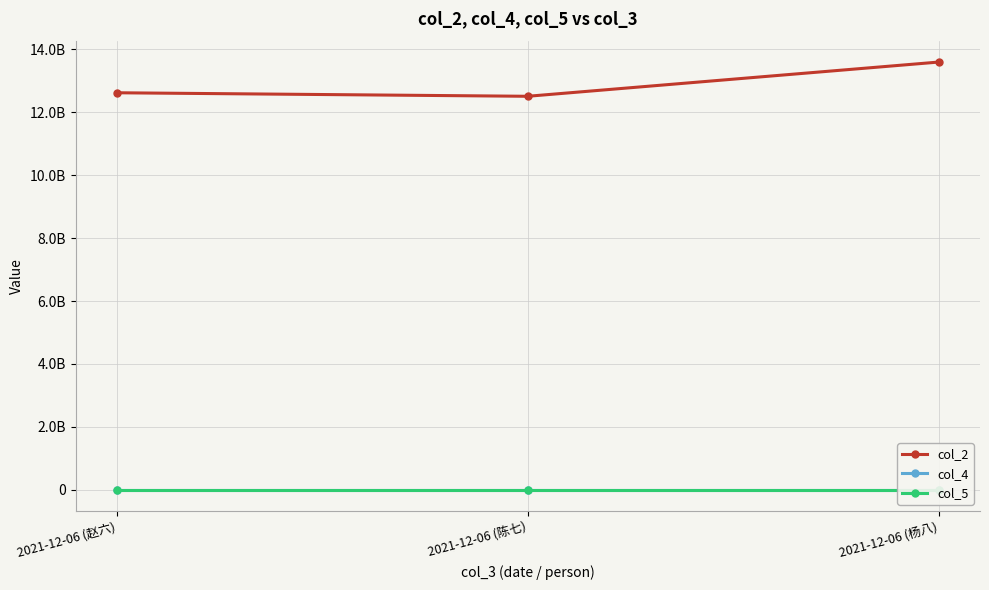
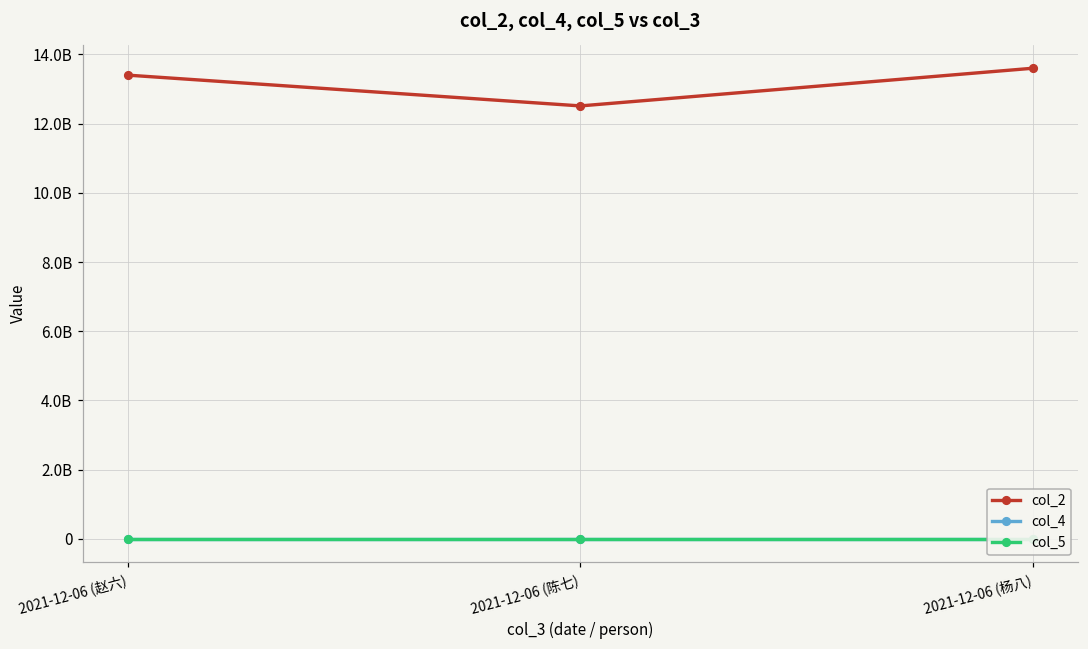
col_2, 2021-12-06 (赵六): 12600000000 -> 13400000000
